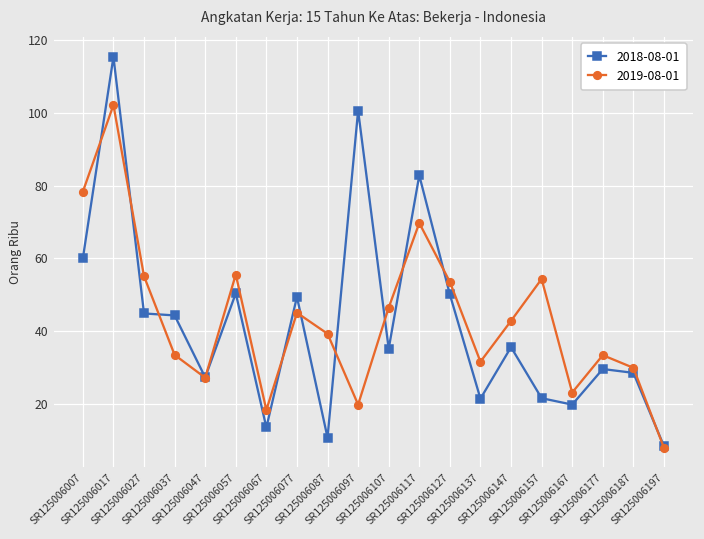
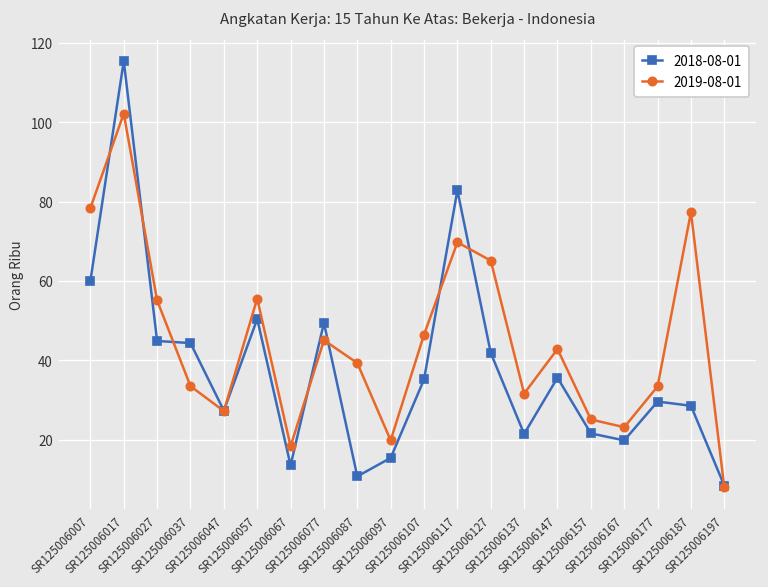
2018-08-01, SR125006097: 101 -> 15
2018-08-01, SR125006127: 50 -> 42
2019-08-01, SR125006127: 54 -> 65
2019-08-01, SR125006157: 54 -> 25
2019-08-01, SR125006187: 30 -> 77
